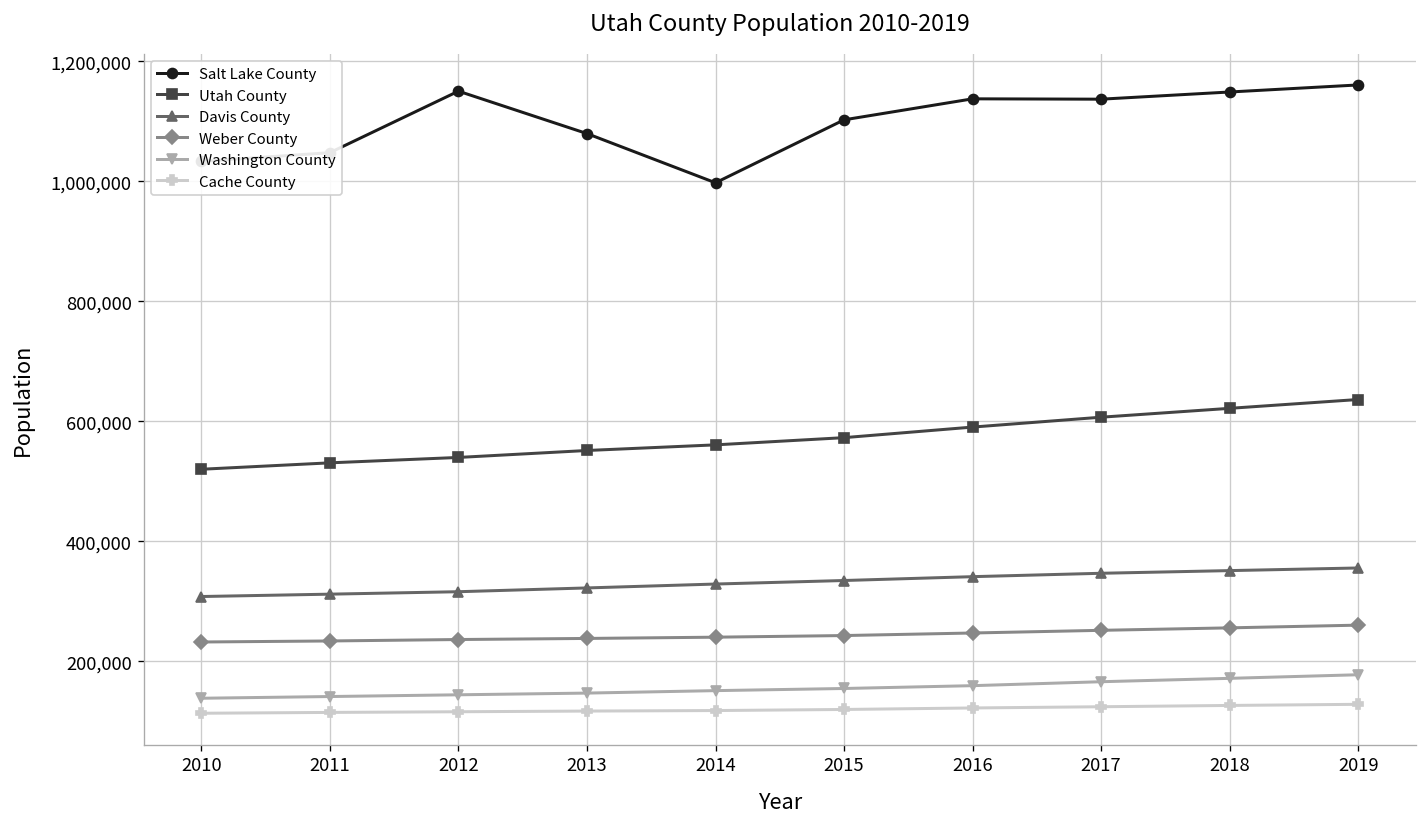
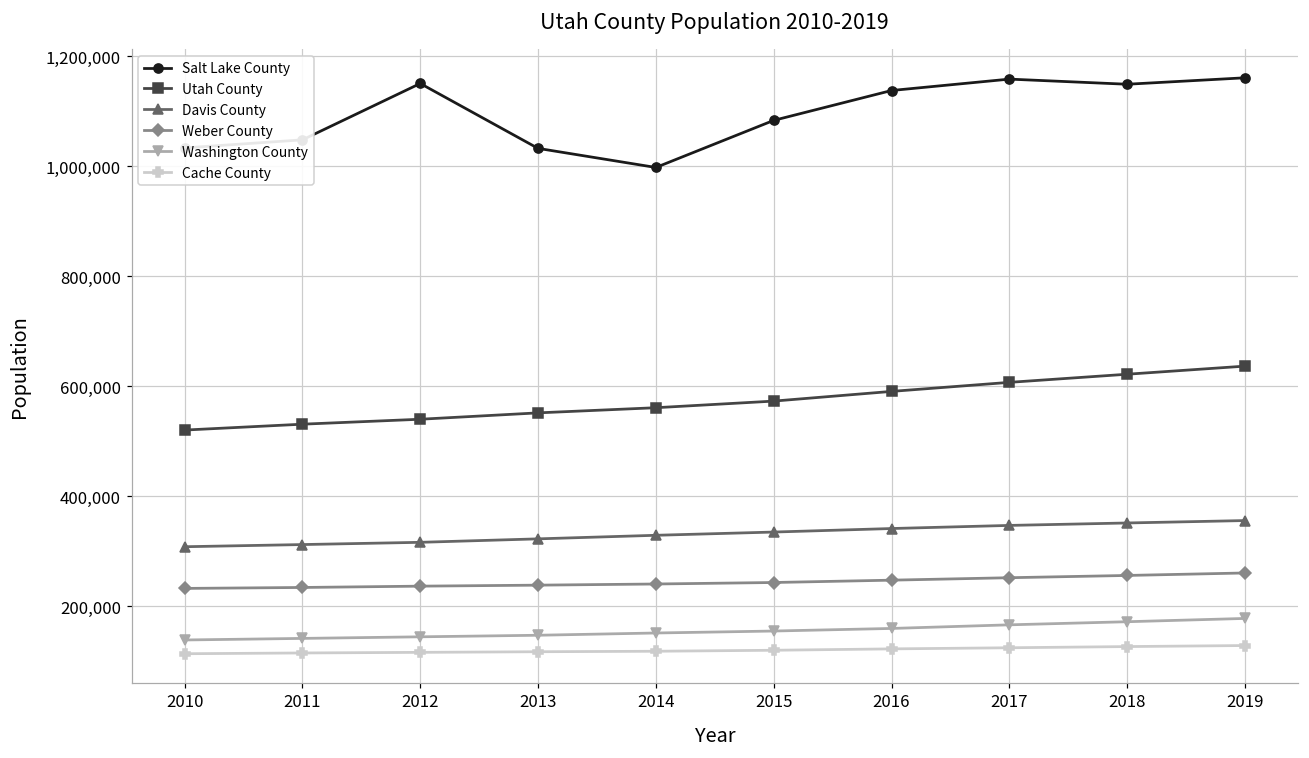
Salt Lake County, 2013: 1,080,000 -> 1,030,000
Salt Lake County, 2015: 1,100,000 -> 1,080,000
Salt Lake County, 2017: 1,140,000 -> 1,160,000
